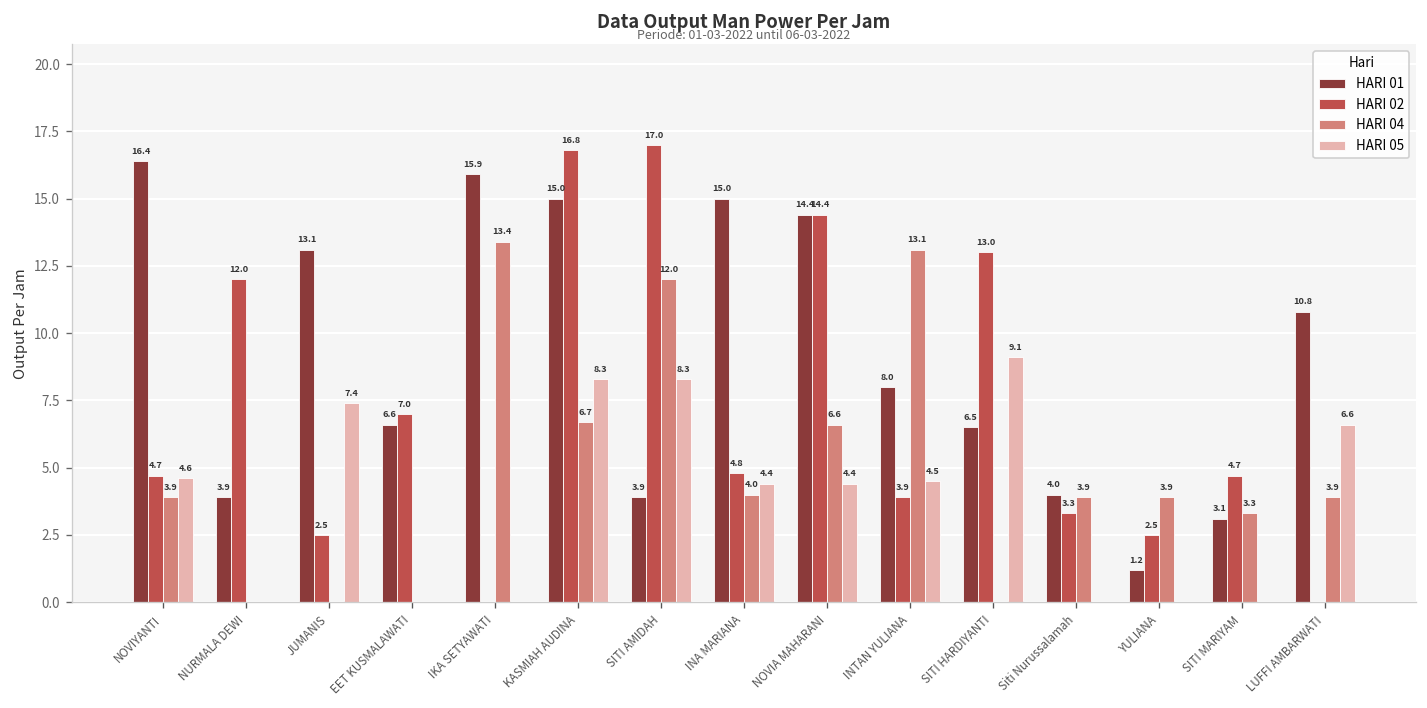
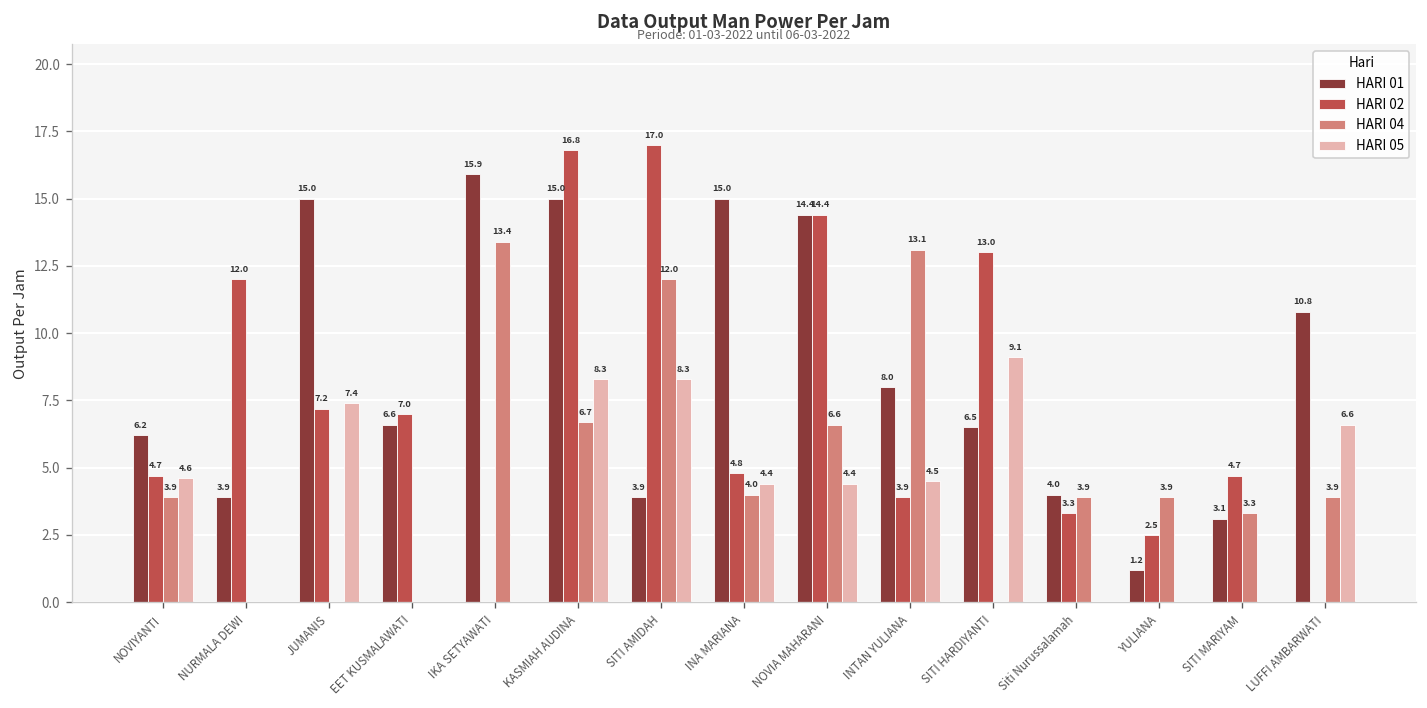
HARI 01, NOVIYANTI: 16.4 -> 6.2
HARI 01, JUMANIS: 13.1 -> 15.0
HARI 02, JUMANIS: 2.5 -> 7.2
